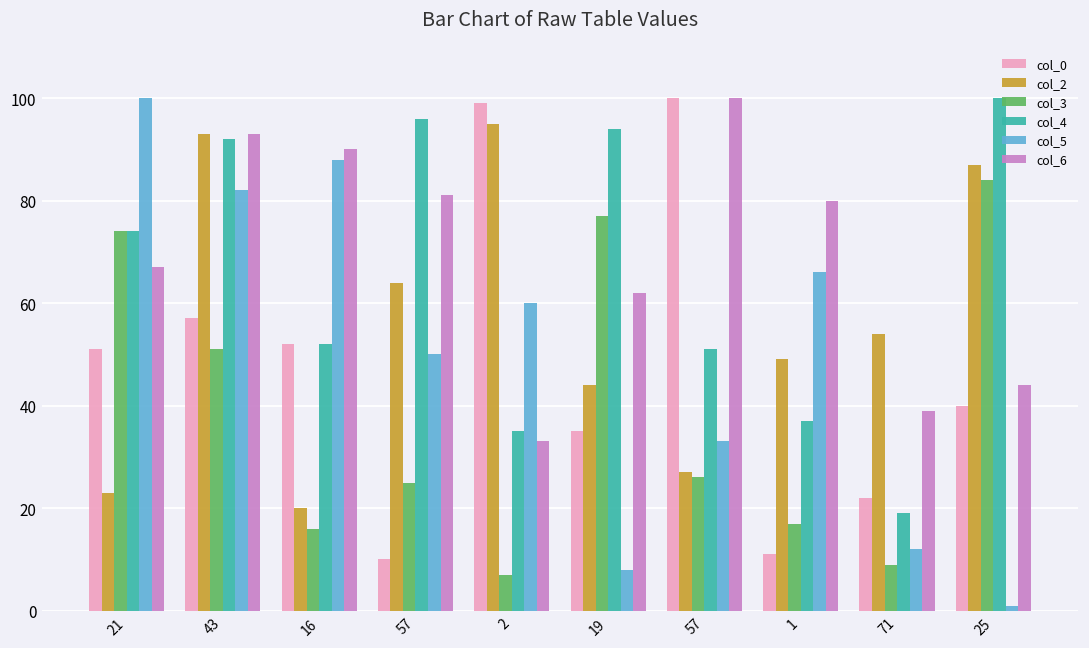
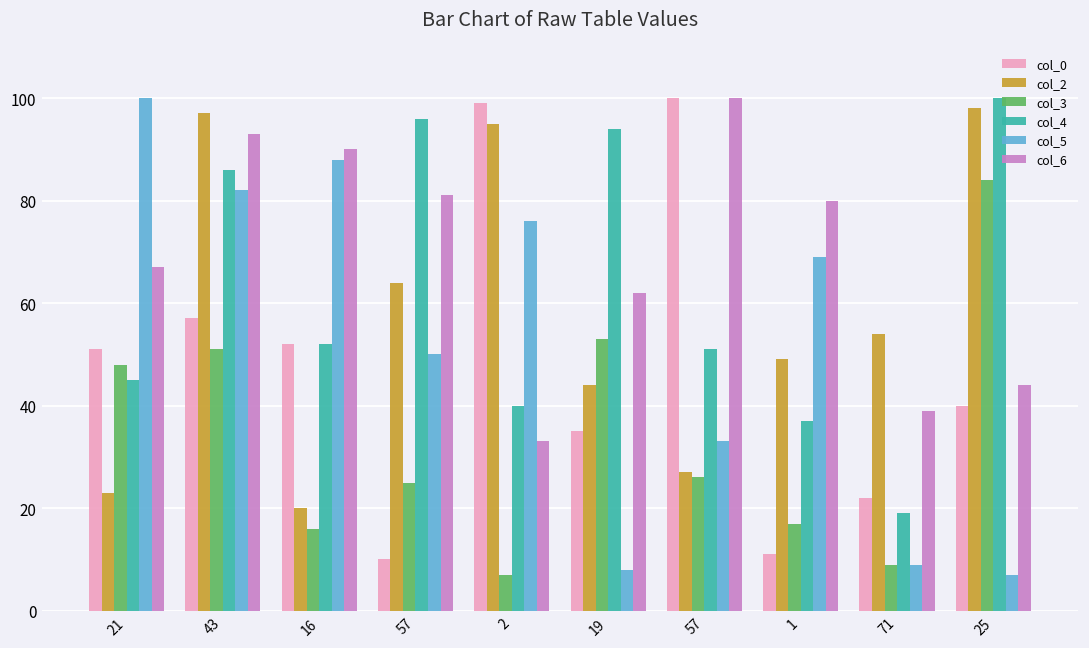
col_3, 21: 74 -> 48
col_4, 21: 74 -> 45
col_2, 43: 93 -> 97
col_4, 43: 92 -> 86
col_4, 2: 35 -> 40
col_5, 2: 60 -> 76
col_3, 19: 77 -> 53
col_5, 1: 66 -> 69
col_5, 71: 12 -> 9
col_2, 25: 87 -> 98
col_5, 25: 1 -> 7
